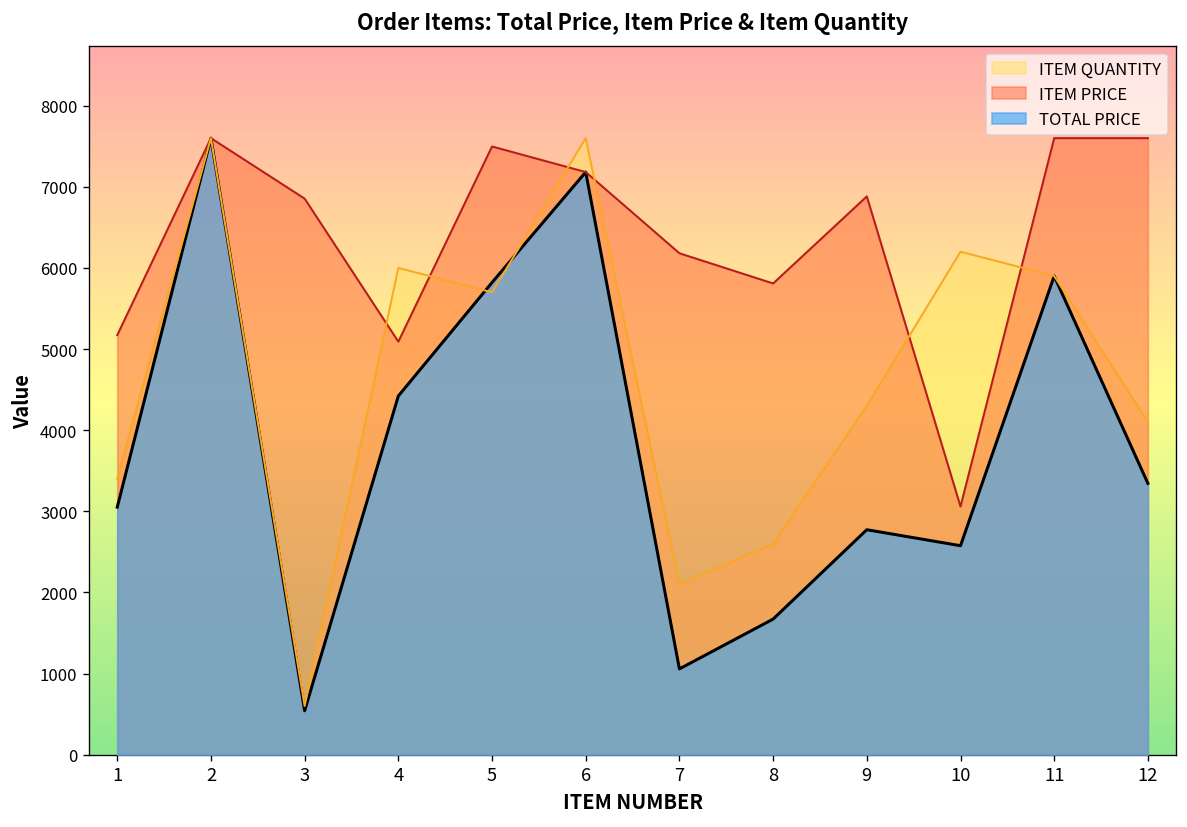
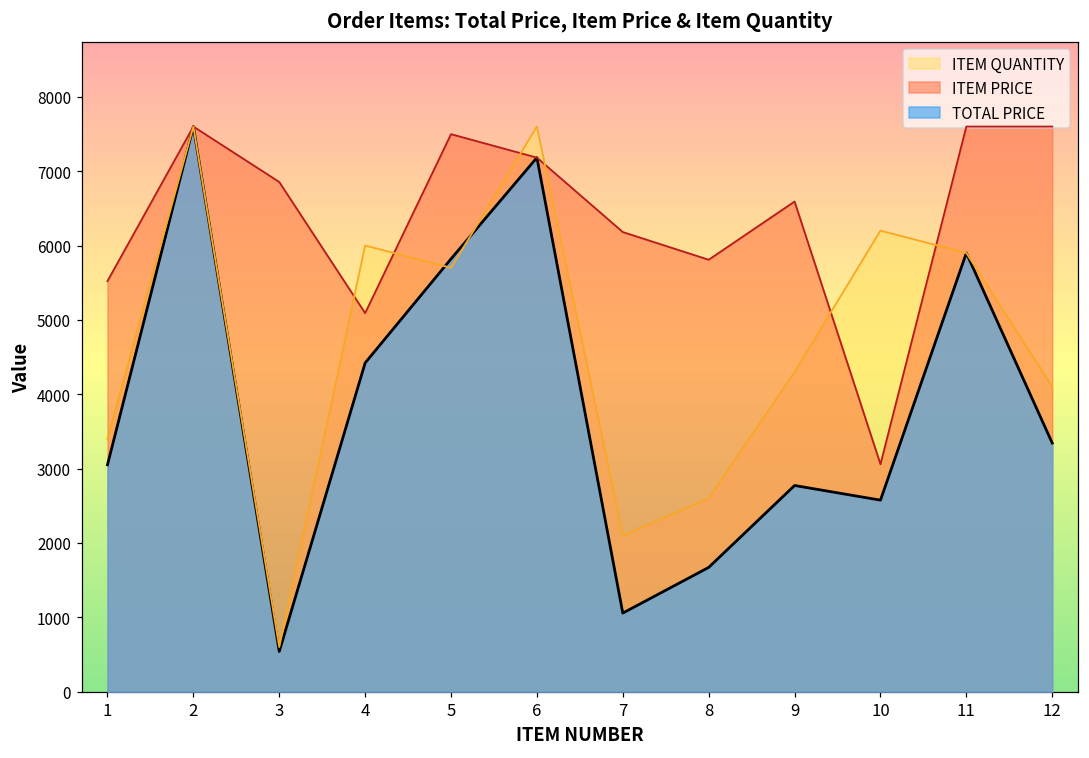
ITEM PRICE, 1: 5200 -> 5500
ITEM PRICE, 9: 6900 -> 6600
